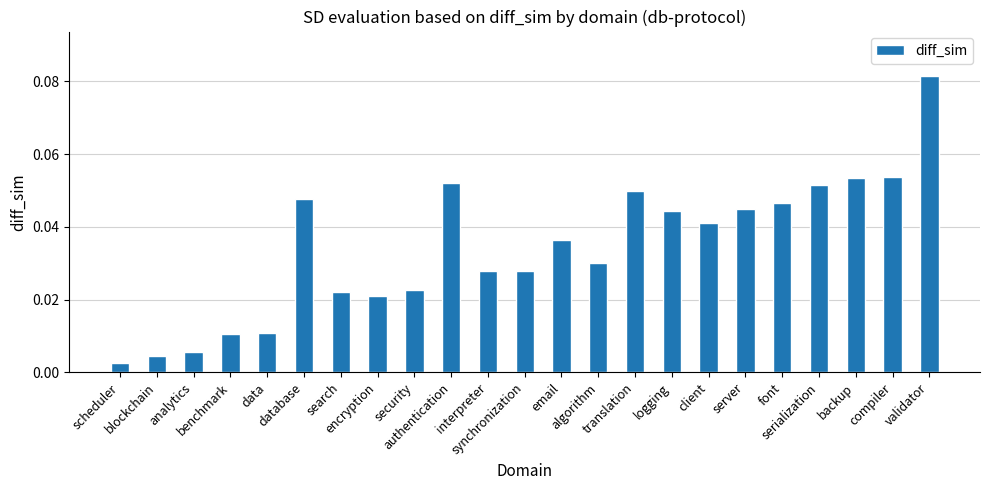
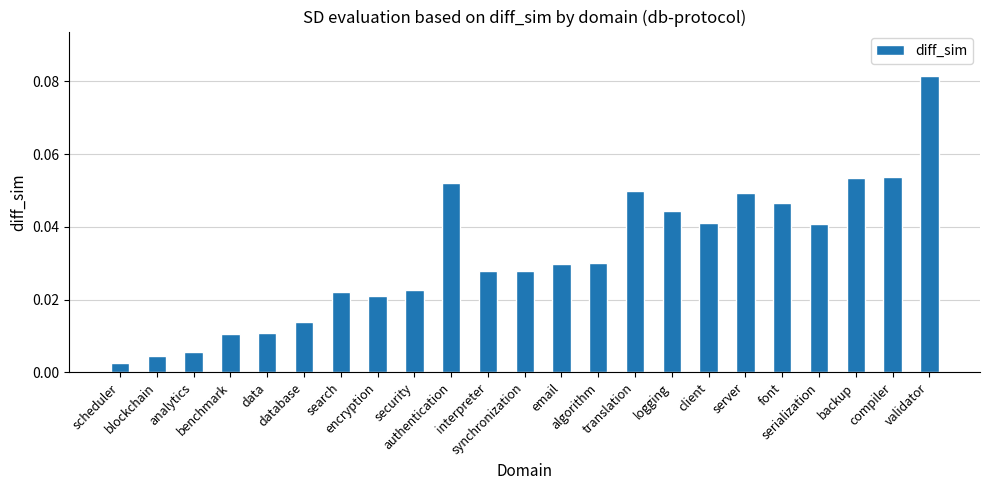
database: 0.048 -> 0.014
email: 0.036 -> 0.030
server: 0.045 -> 0.049
serialization: 0.052 -> 0.041
